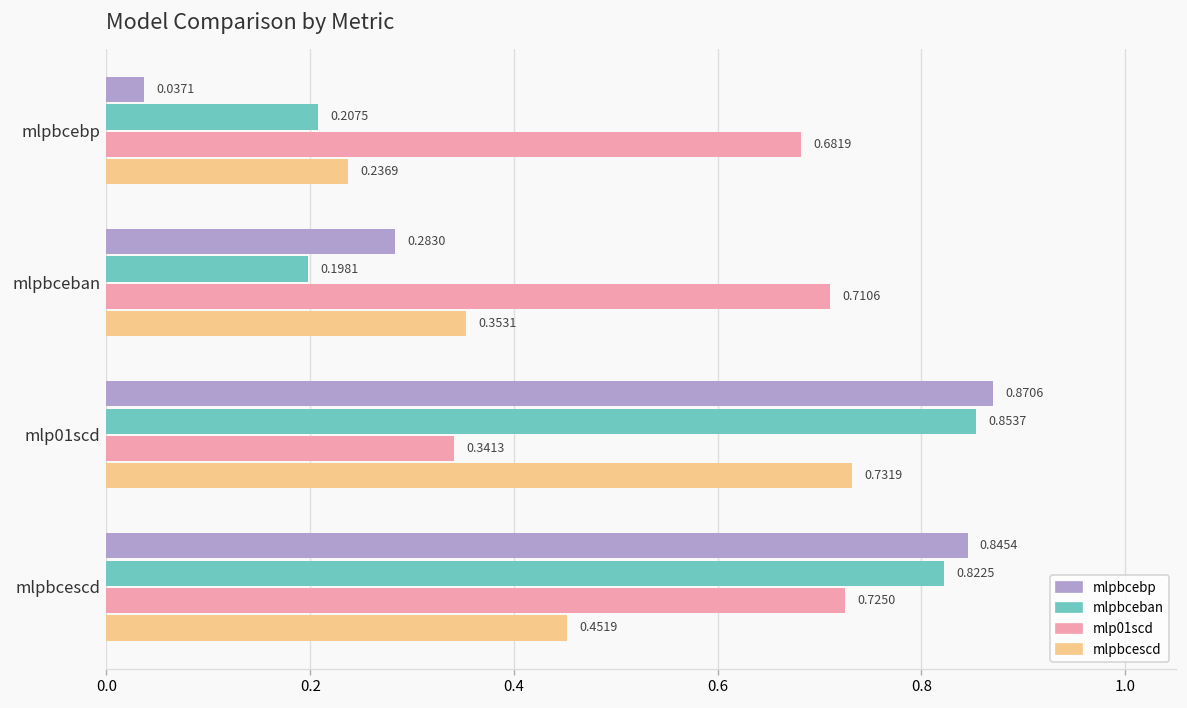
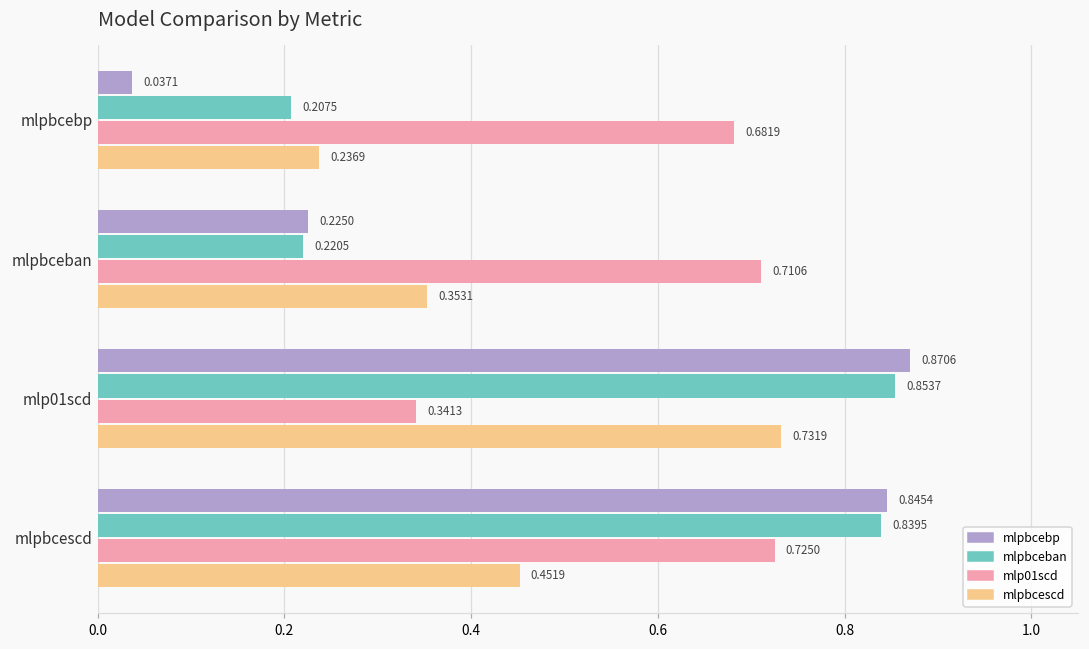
mlpbcebp, mlpbceban: 0.2830 -> 0.2250
mlpbceban, mlpbceban: 0.1981 -> 0.2205
mlpbceban, mlpbcescd: 0.8225 -> 0.8395
